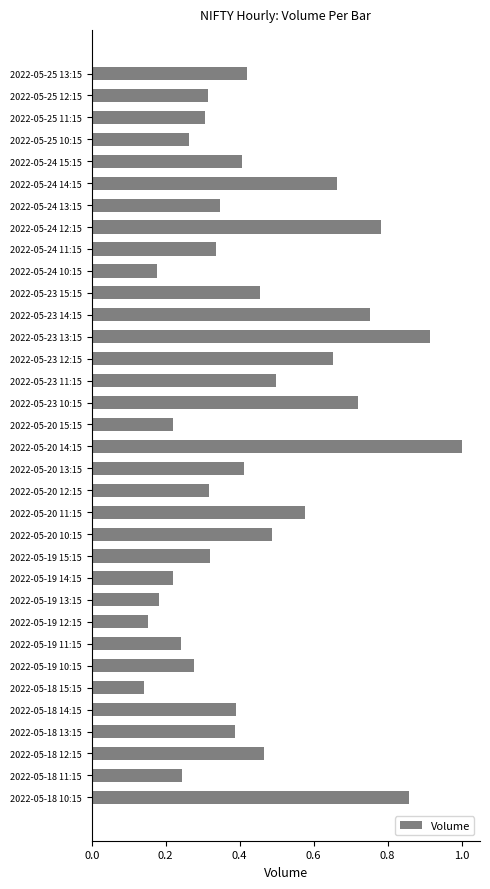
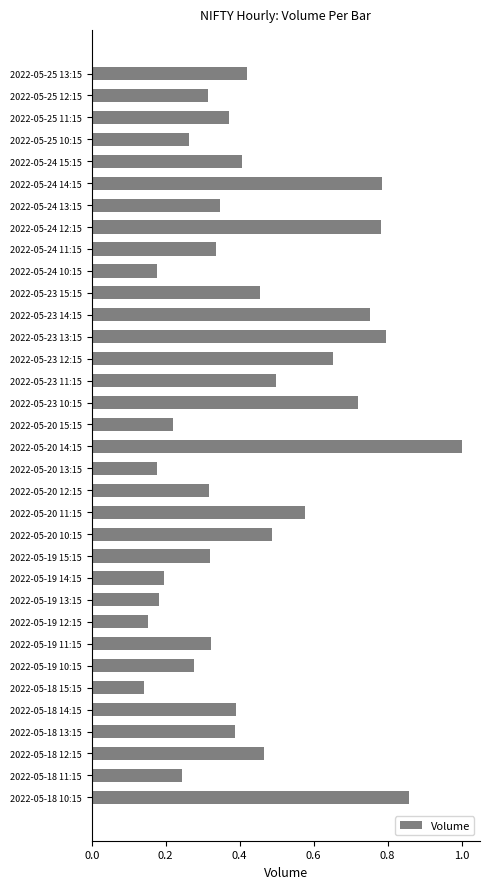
2022-05-25 11:15: 0.31 -> 0.37
2022-05-24 14:15: 0.66 -> 0.78
2022-05-23 13:15: 0.91 -> 0.80
2022-05-20 13:15: 0.41 -> 0.18
2022-05-19 14:15: 0.22 -> 0.20
2022-05-19 11:15: 0.24 -> 0.32
